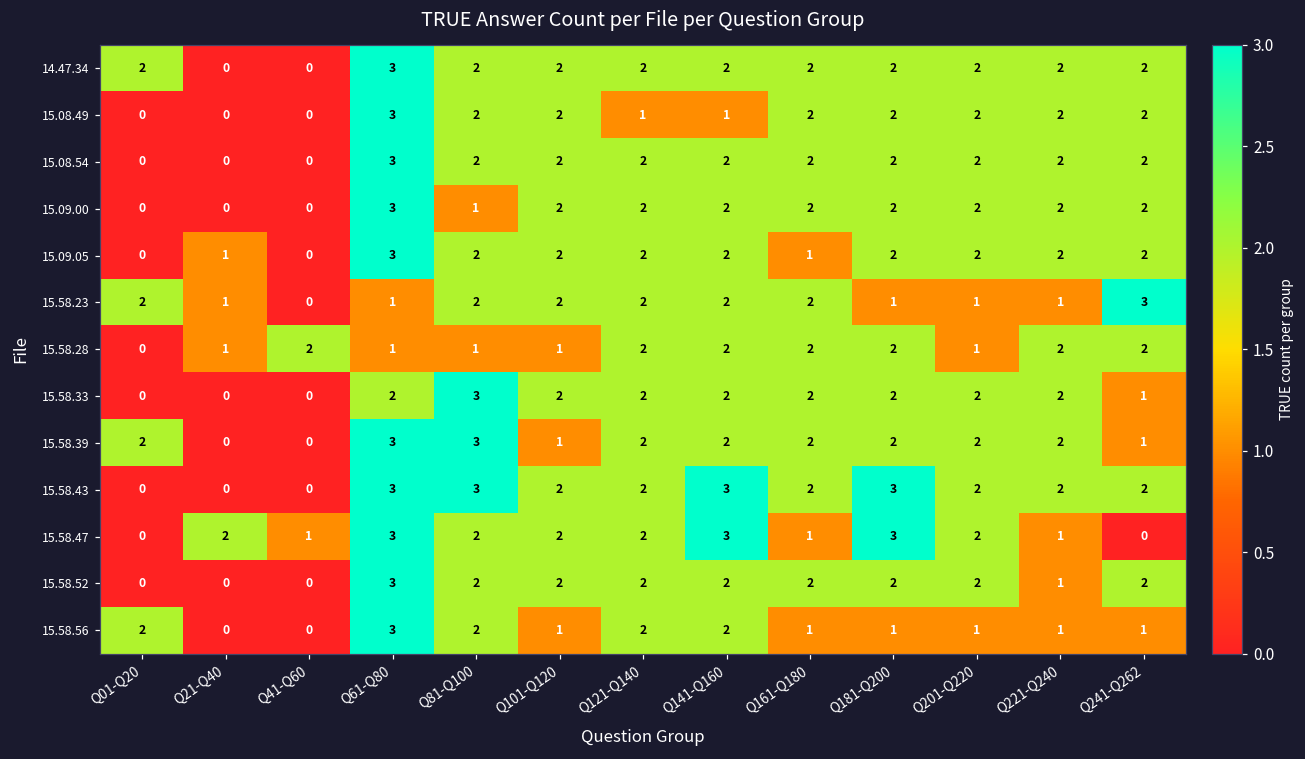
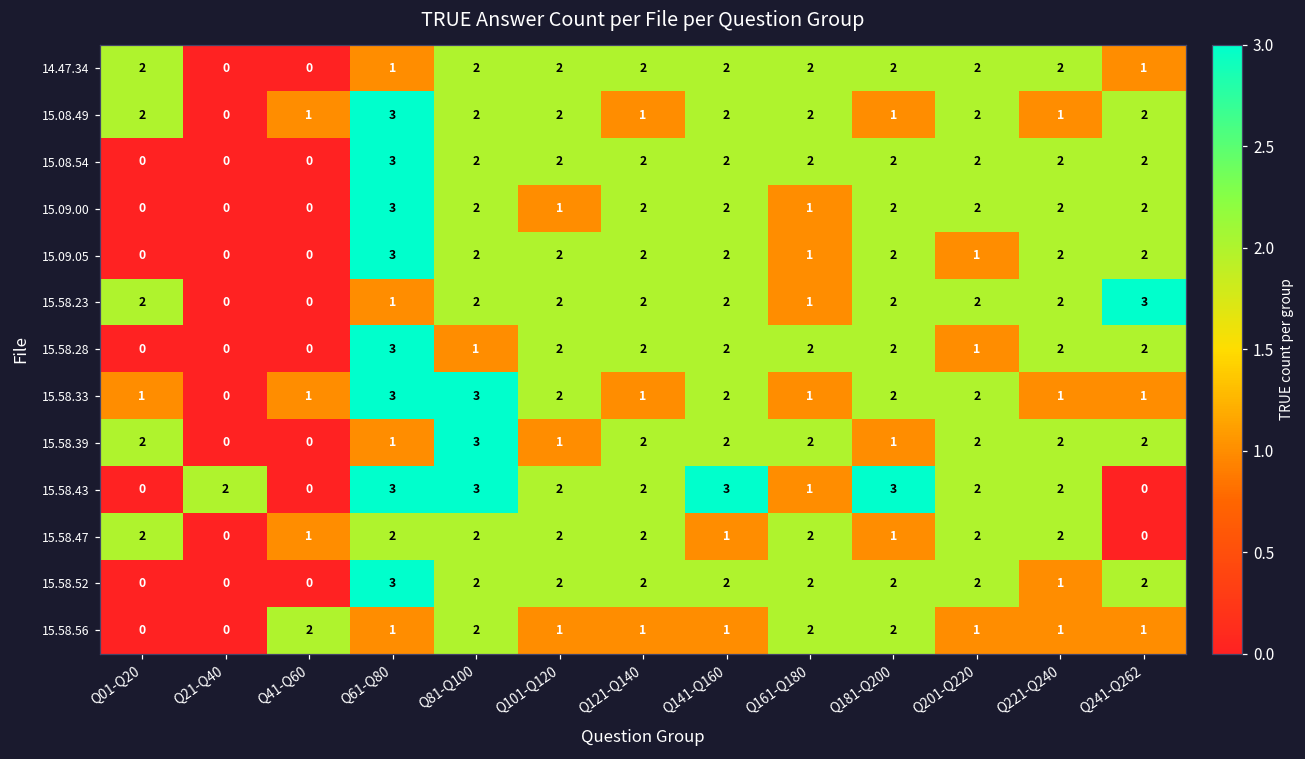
14.47.34, Q61-Q80: 3 -> 1
14.47.34, Q241-Q262: 2 -> 1
15.08.49, Q01-Q20: 0 -> 2
15.08.49, Q41-Q60: 0 -> 1
15.08.49, Q141-Q160: 1 -> 2
15.08.49, Q181-Q200: 2 -> 1
15.08.49, Q221-Q240: 2 -> 1
15.09.00, Q81-Q100: 1 -> 2
15.09.00, Q101-Q120: 2 -> 1
15.09.00, Q161-Q180: 2 -> 1
15.09.05, Q21-Q40: 1 -> 0
15.09.05, Q201-Q220: 2 -> 1
15.58.23, Q21-Q40: 1 -> 0
15.58.23, Q161-Q180: 2 -> 1
15.58.23, Q181-Q200: 1 -> 2
15.58.23, Q201-Q220: 1 -> 2
15.58.23, Q221-Q240: 1 -> 2
15.58.28, Q21-Q40: 1 -> 0
15.58.28, Q41-Q60: 2 -> 0
15.58.28, Q61-Q80: 1 -> 3
15.58.28, Q101-Q120: 1 -> 2
15.58.33, Q01-Q20: 0 -> 1
15.58.33, Q41-Q60: 0 -> 1
15.58.33, Q61-Q80: 2 -> 3
15.58.33, Q121-Q140: 2 -> 1
15.58.33, Q161-Q180: 2 -> 1
15.58.33, Q221-Q240: 2 -> 1
15.58.39, Q61-Q80: 3 -> 1
15.58.39, Q181-Q200: 2 -> 1
15.58.39, Q241-Q262: 1 -> 2
15.58.43, Q21-Q40: 0 -> 2
15.58.43, Q161-Q180: 2 -> 1
15.58.43, Q241-Q262: 2 -> 0
15.58.47, Q01-Q20: 0 -> 2
15.58.47, Q21-Q40: 2 -> 0
15.58.47, Q61-Q80: 3 -> 2
15.58.47, Q141-Q160: 3 -> 1
15.58.47, Q161-Q180: 1 -> 2
15.58.47, Q181-Q200: 3 -> 1
15.58.47, Q221-Q240: 1 -> 2
15.58.56, Q01-Q20: 2 -> 0
15.58.56, Q41-Q60: 0 -> 2
15.58.56, Q61-Q80: 3 -> 1
15.58.56, Q121-Q140: 2 -> 1
15.58.56, Q141-Q160: 2 -> 1
15.58.56, Q161-Q180: 1 -> 2
15.58.56, Q181-Q200: 1 -> 2
